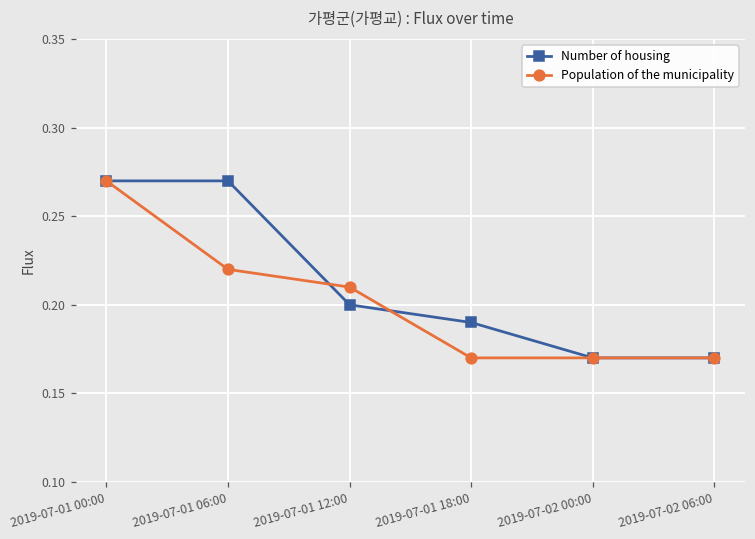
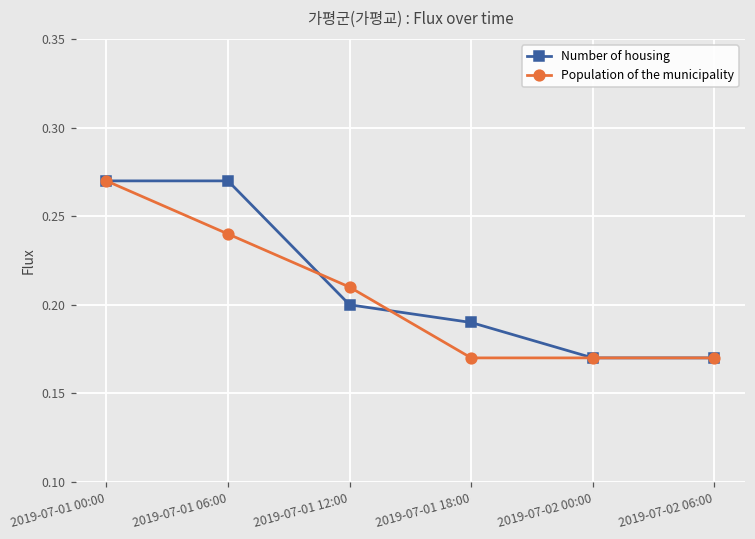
Population of the municipality, 2019-07-01 06:00: 0.22 -> 0.24
